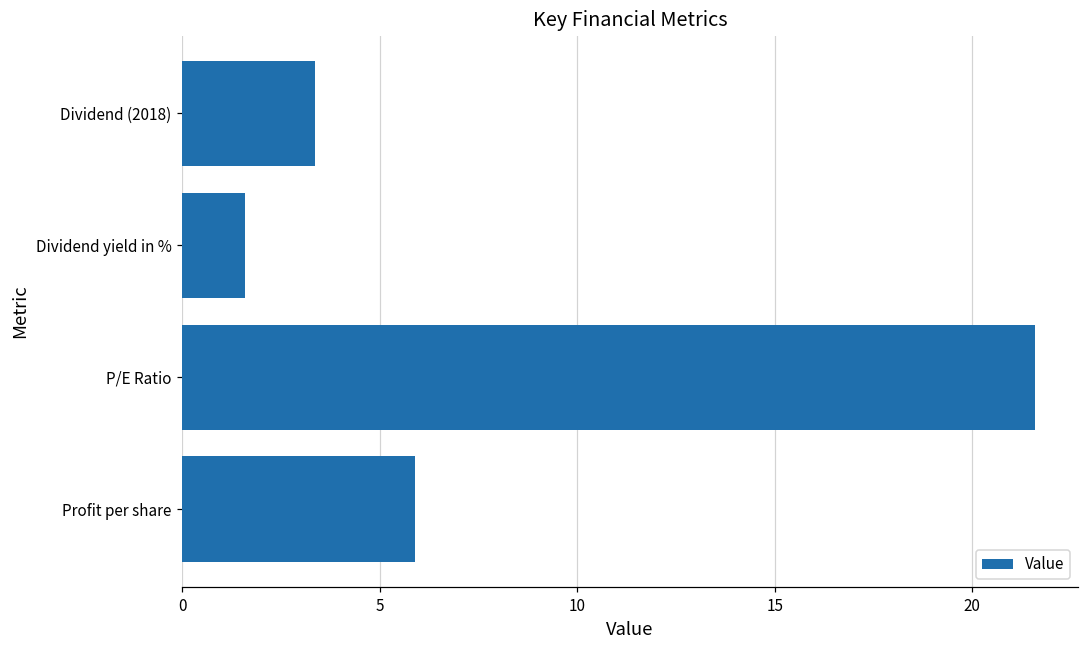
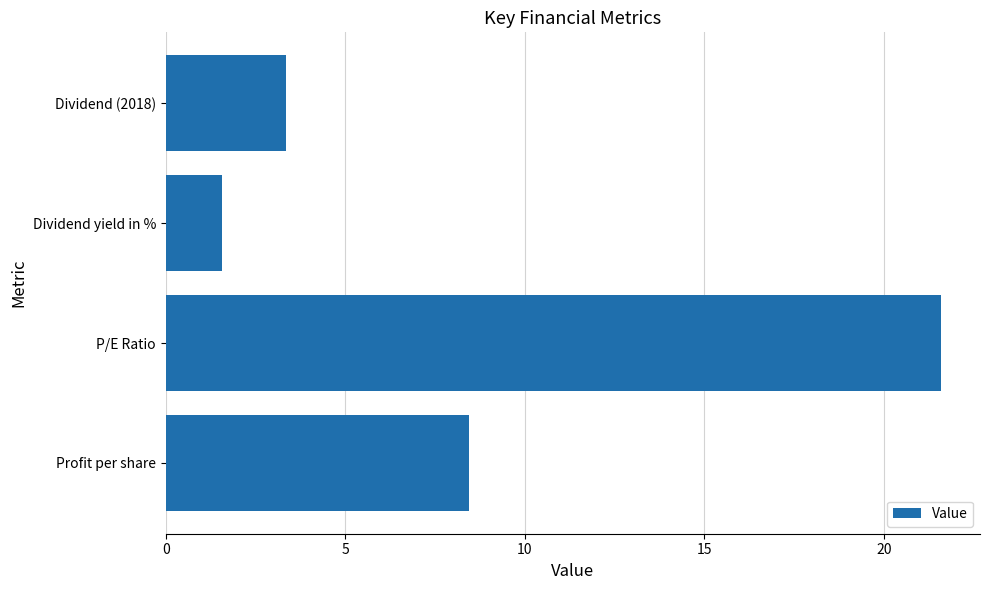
Profit per share: 5.9 -> 8.4
